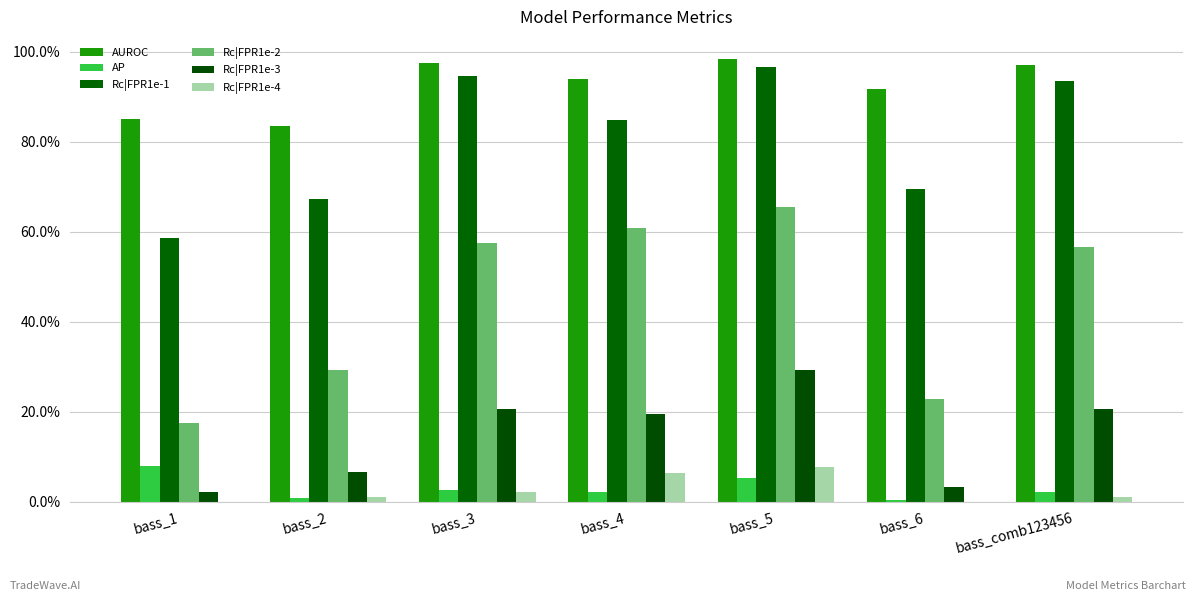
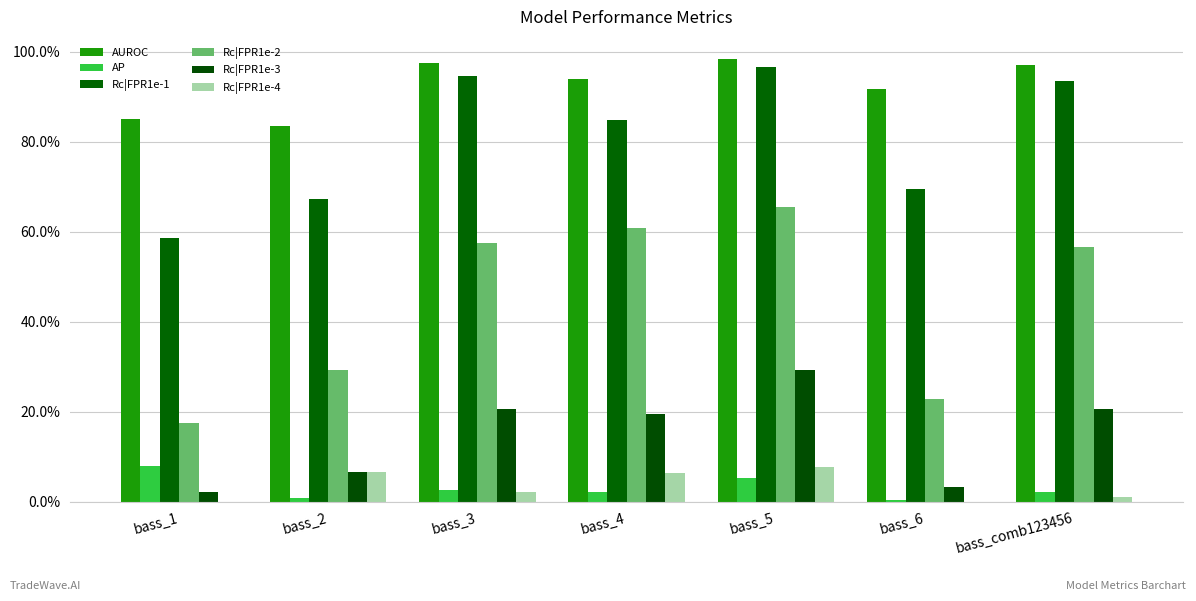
Rc|FPR1e-4, bass_2: 1% -> 7%
